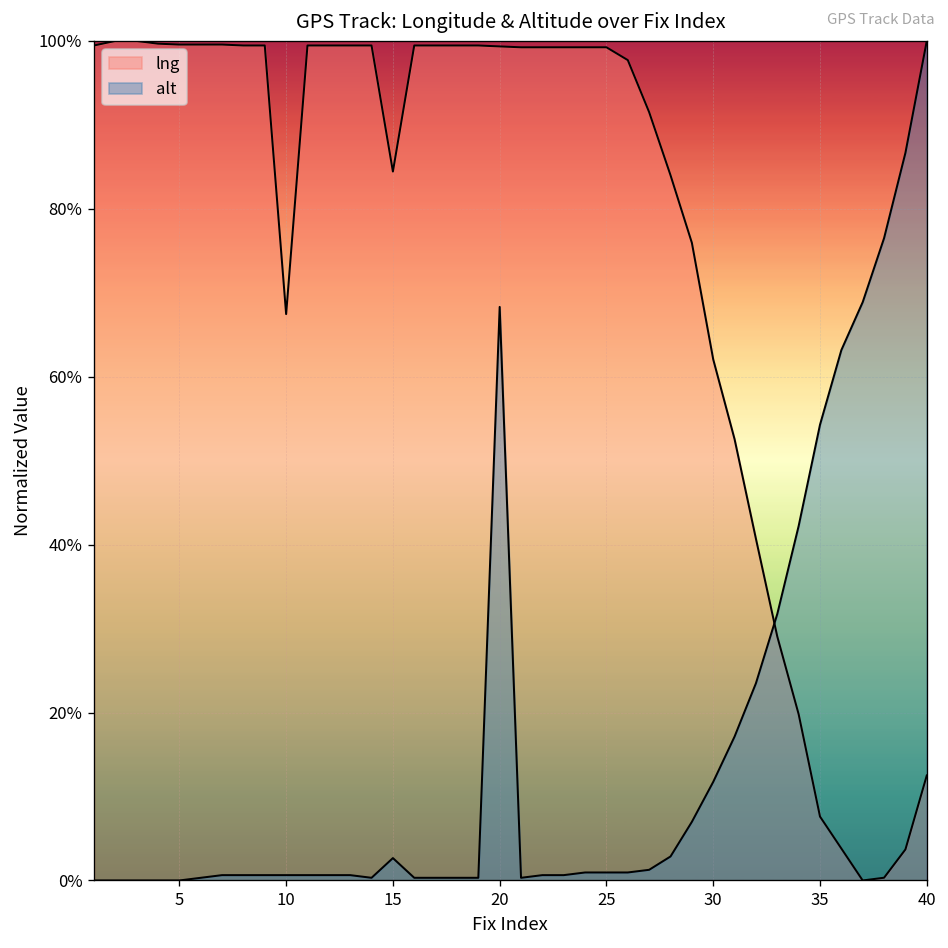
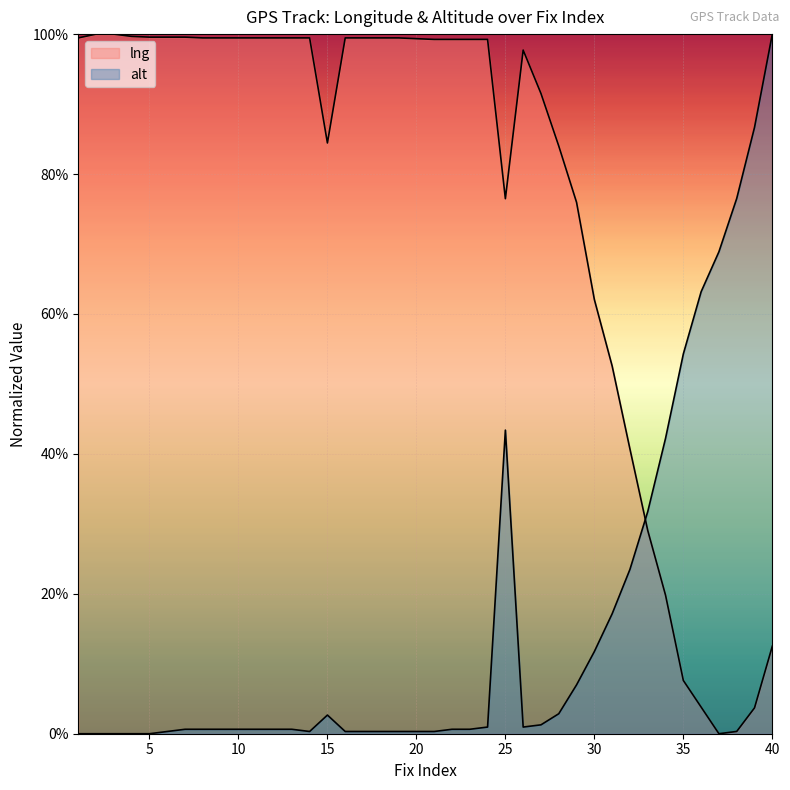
lng, 10: 67% -> 99%
alt, 20: 68% -> 0%
lng, 25: 99% -> 76%
alt, 25: 1% -> 43%
